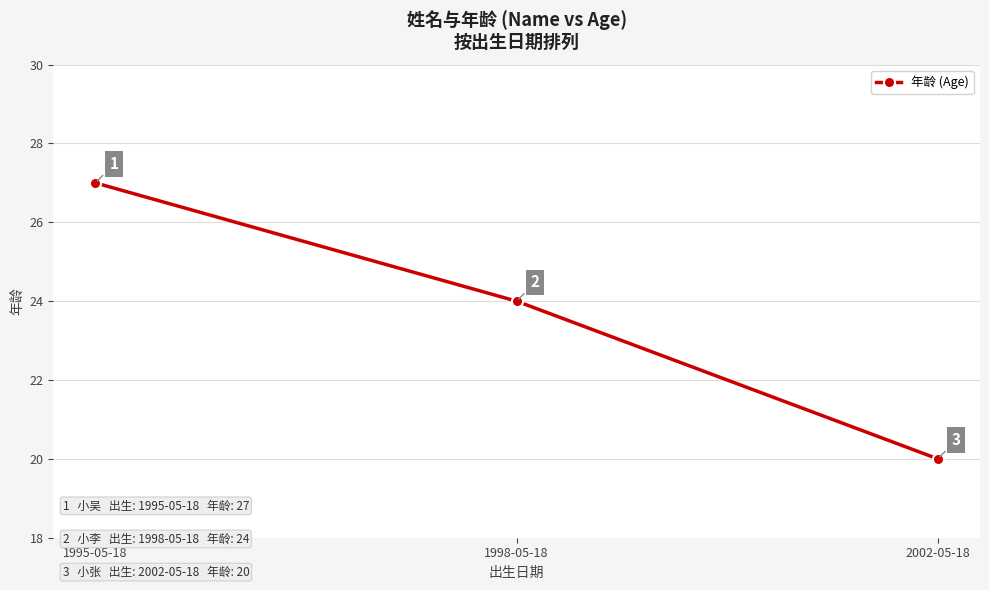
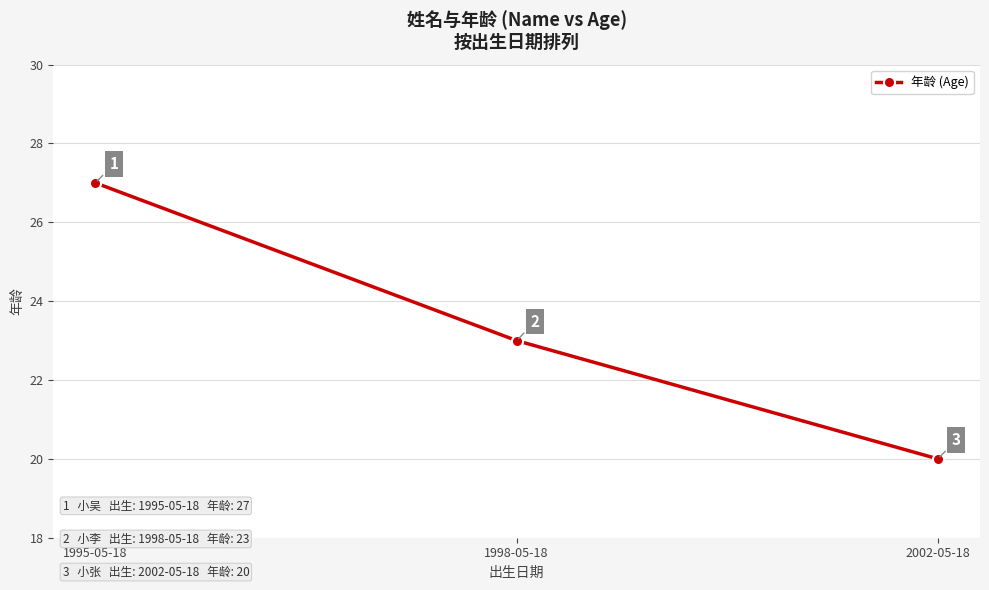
1998-05-18: 24 -> 23
